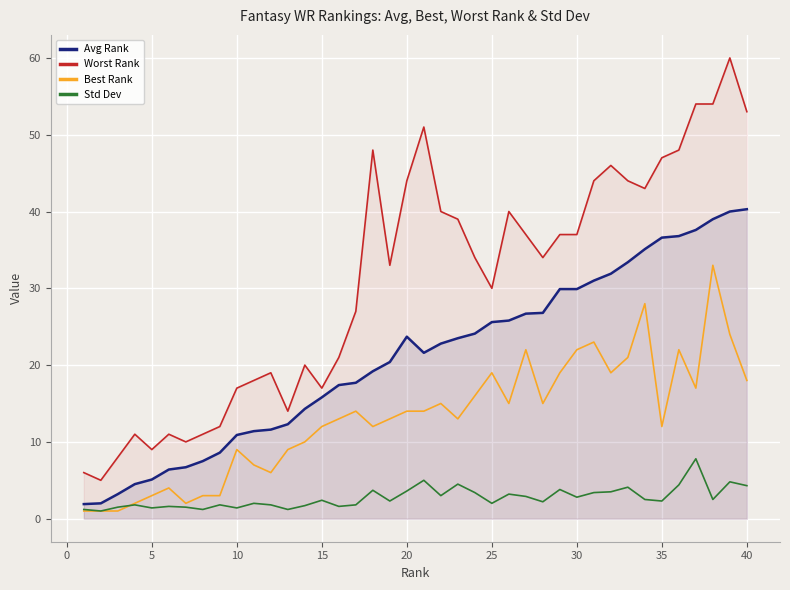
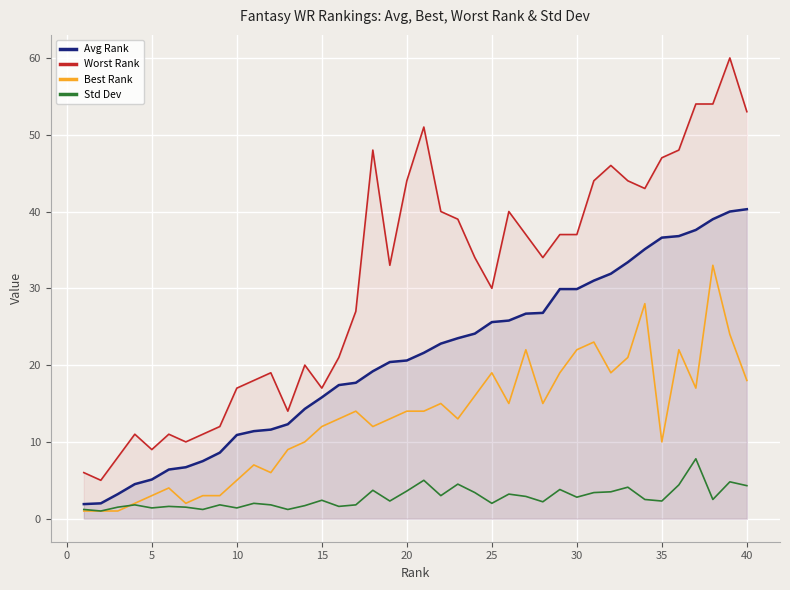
Best Rank, 10: 9 -> 5
Avg Rank, 20: 24 -> 21
Best Rank, 35: 12 -> 10
